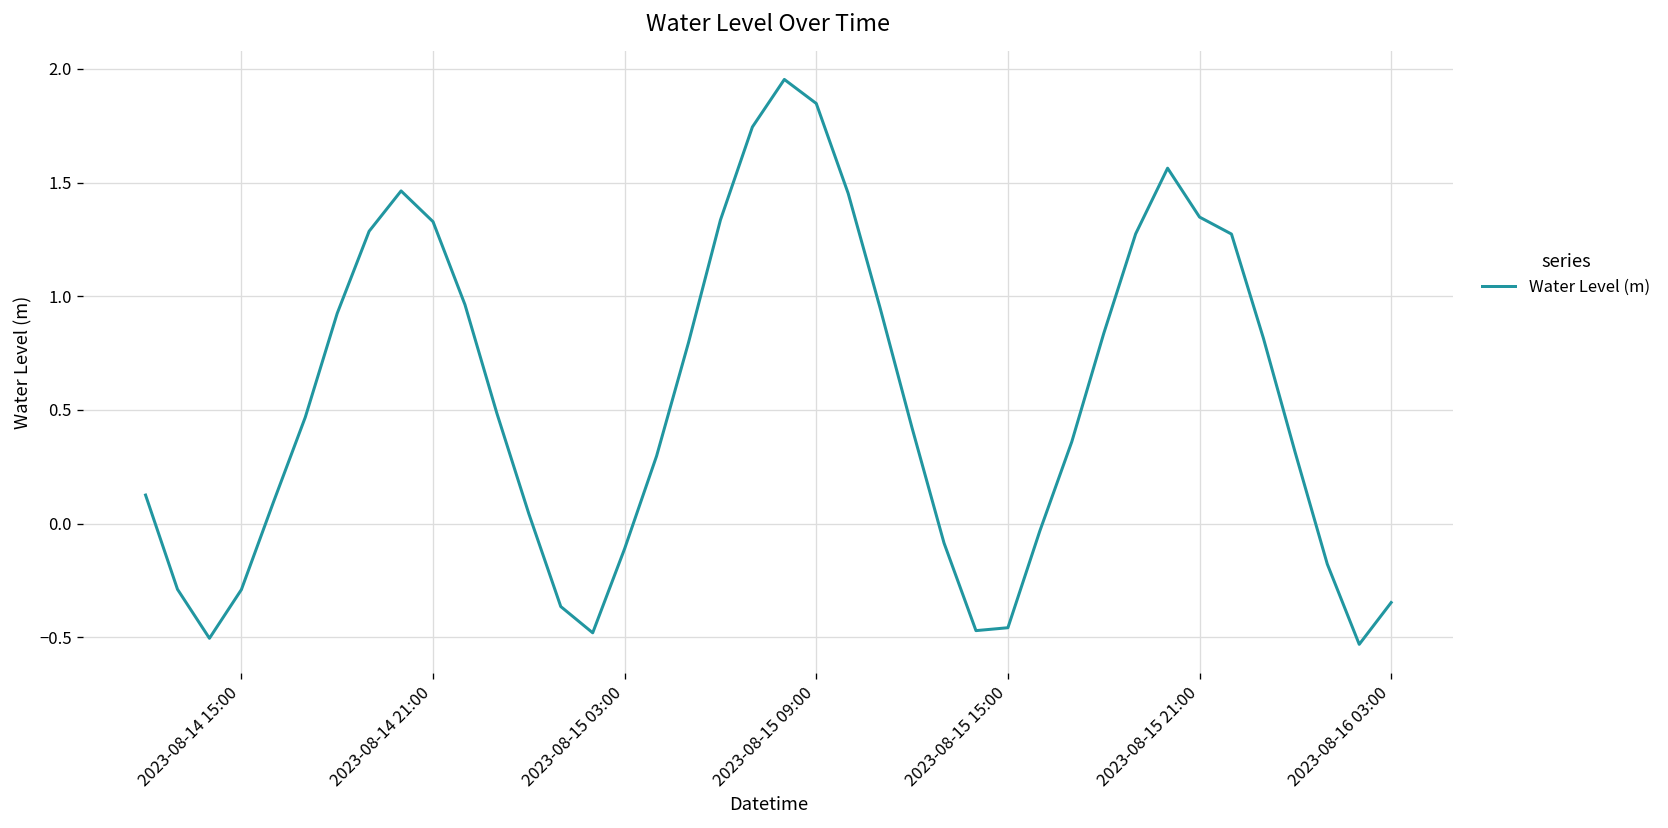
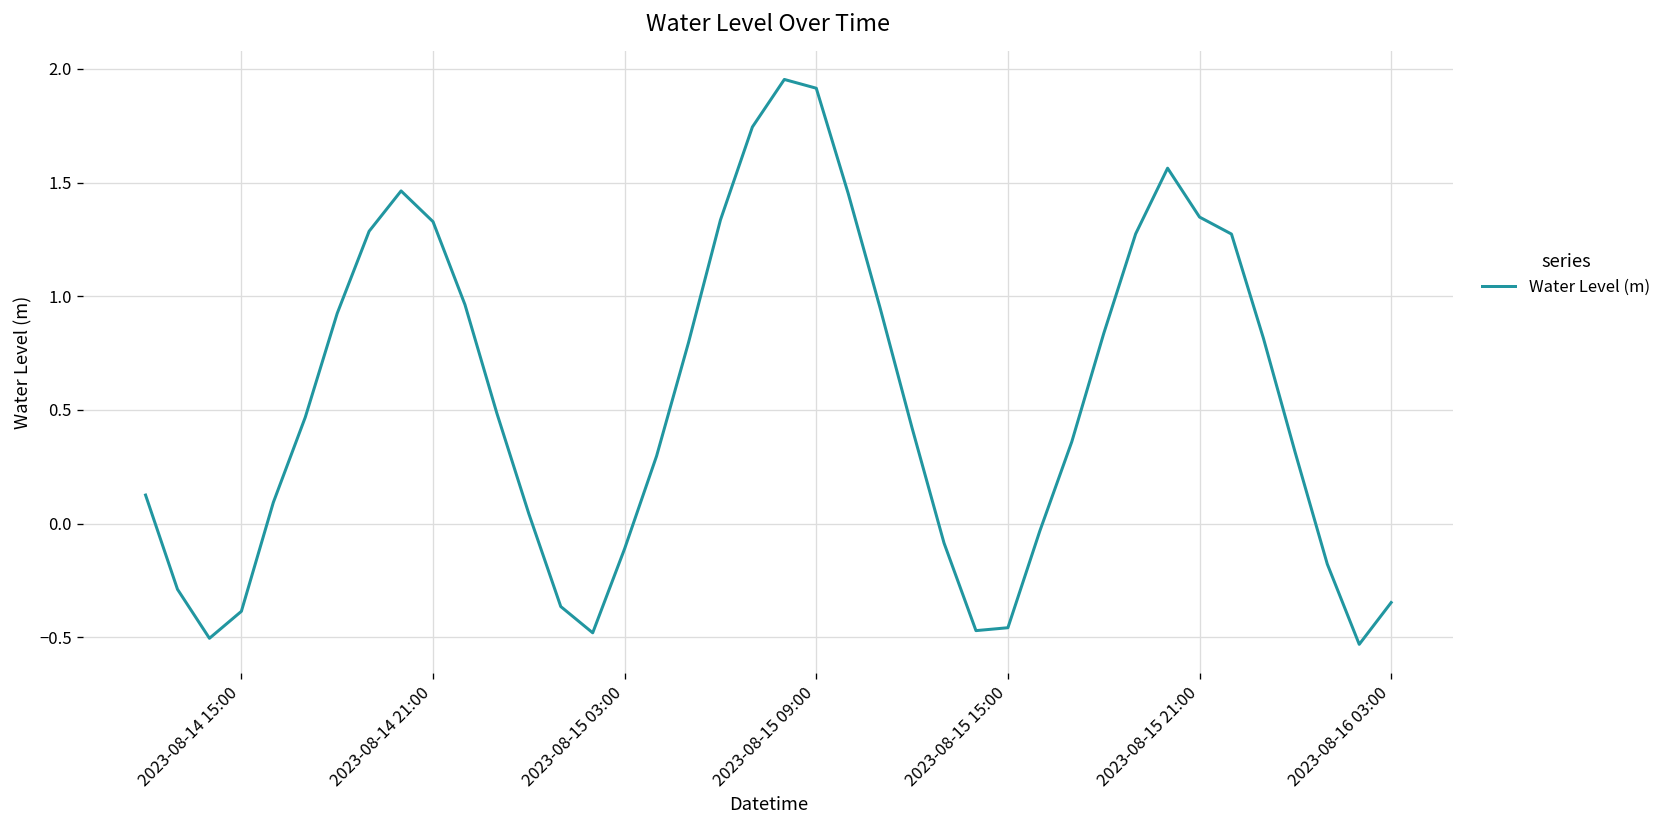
2023-08-14 15:00: -0.29 -> -0.39
2023-08-15 09:00: 1.85 -> 1.92
